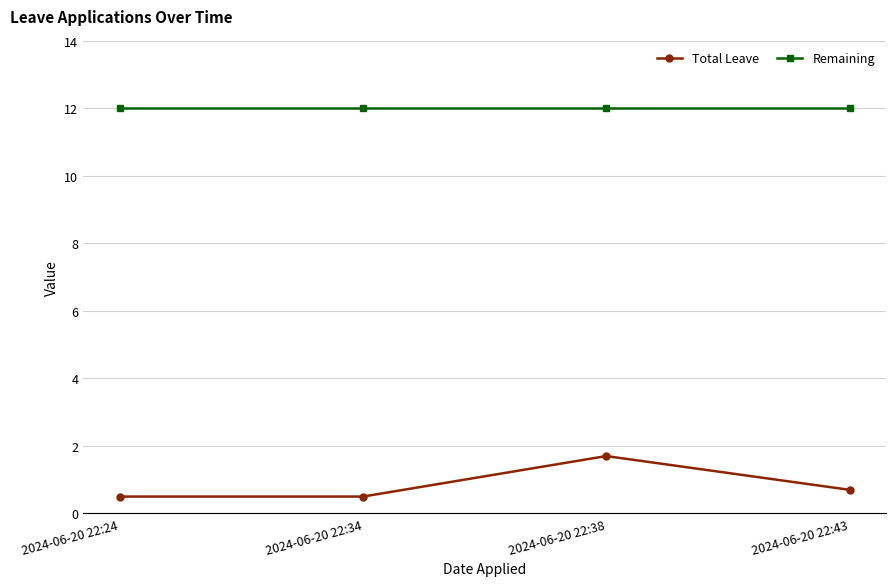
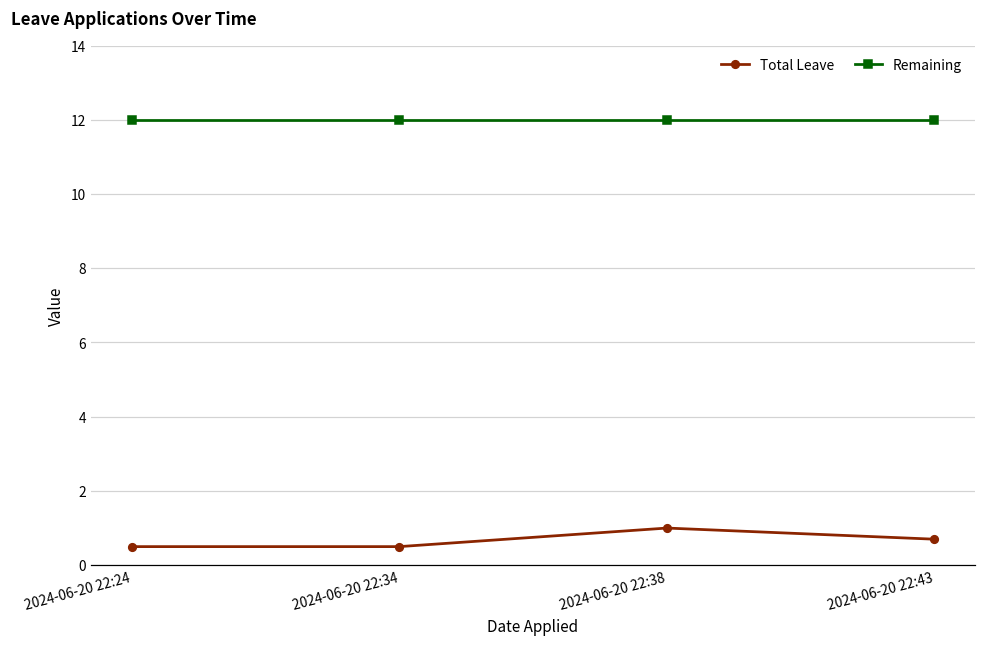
Total Leave, 2024-06-20 22:38: 1.7 -> 1.0
